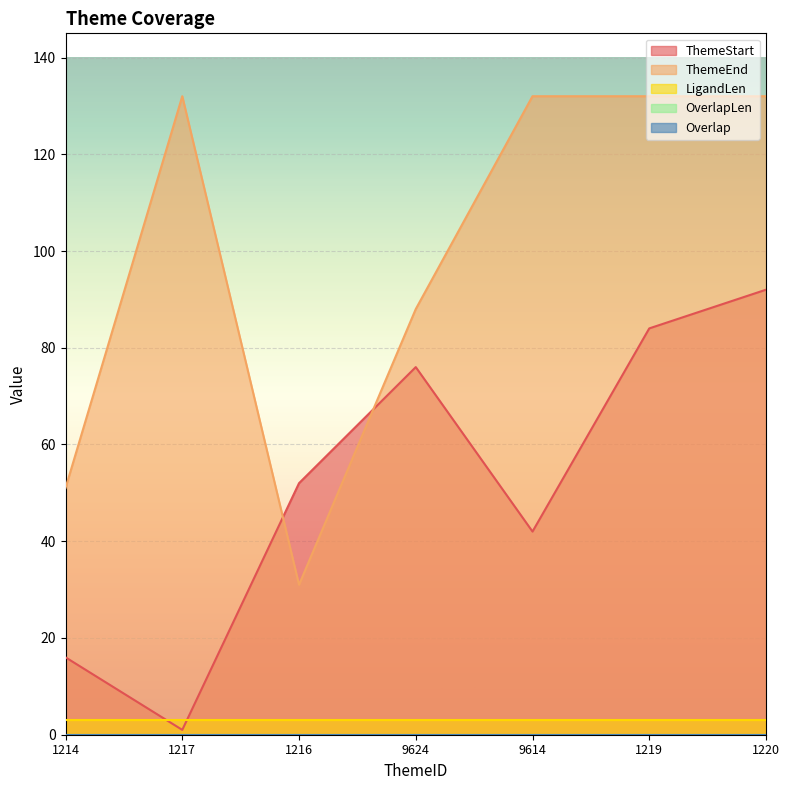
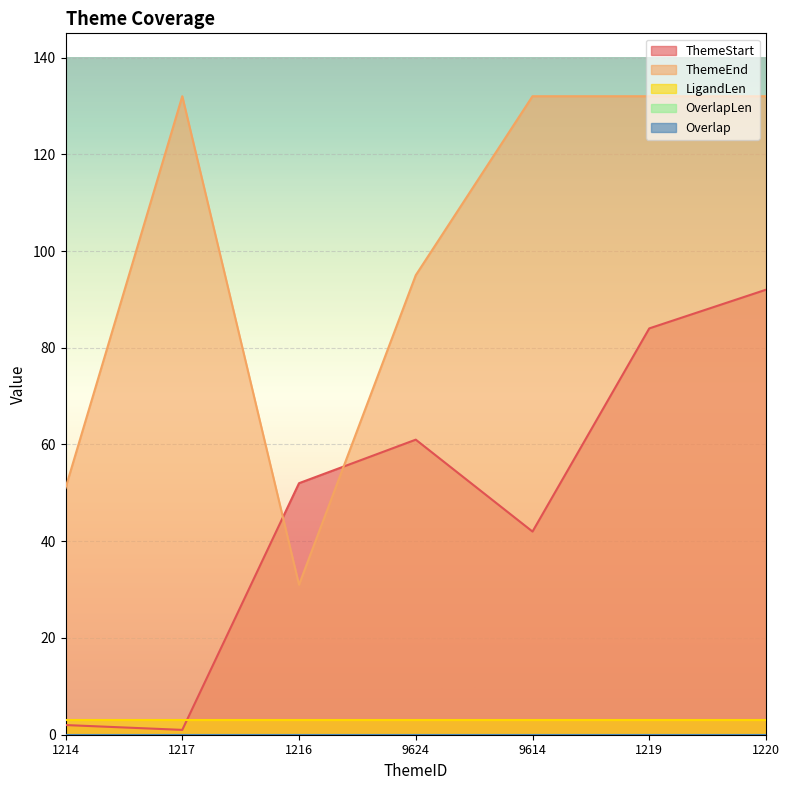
ThemeStart, 1214: 16 -> 2
ThemeStart, 9624: 76 -> 61
ThemeEnd, 9624: 88 -> 95
